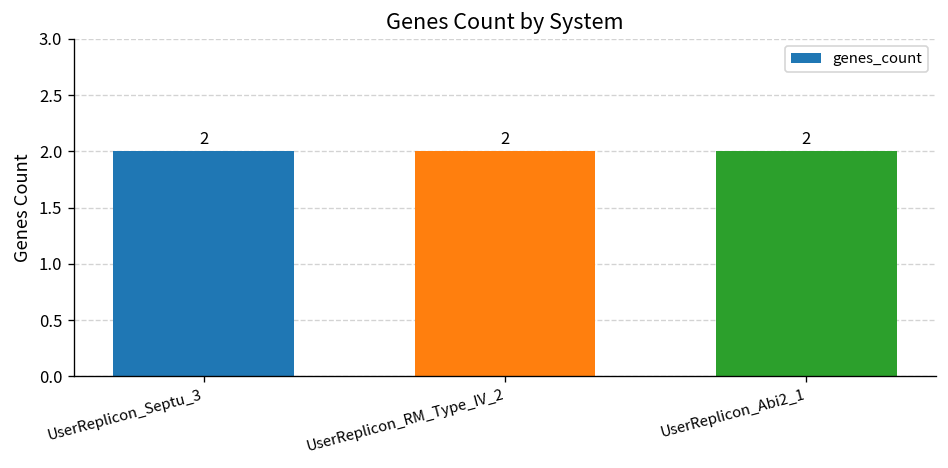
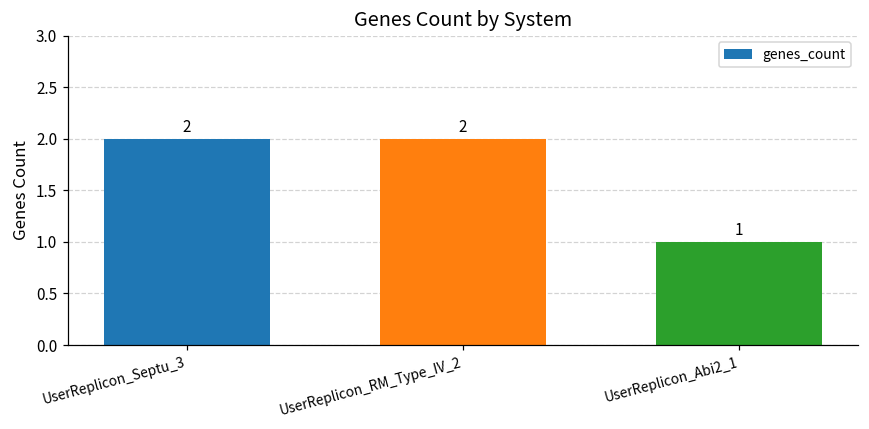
UserReplicon_Abi2_1: 2 -> 1
